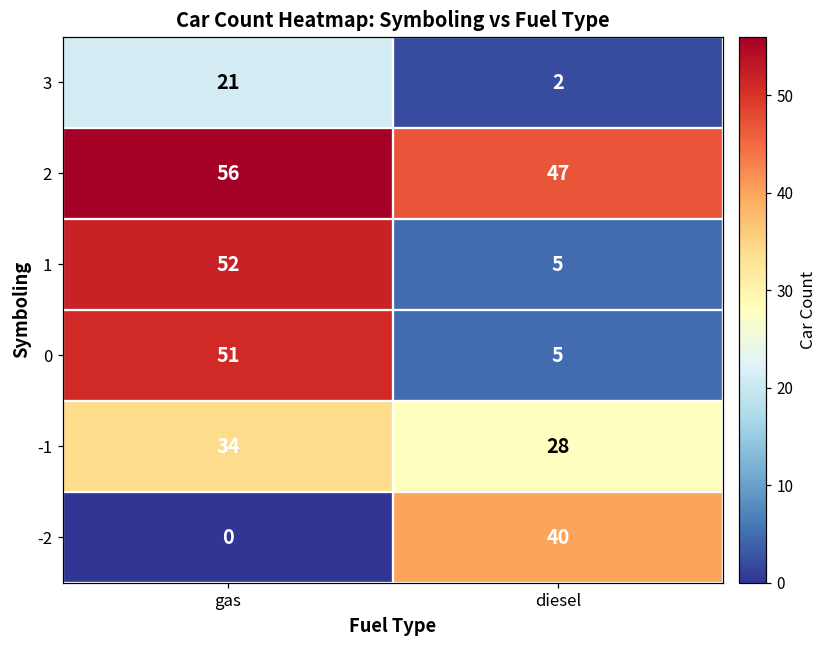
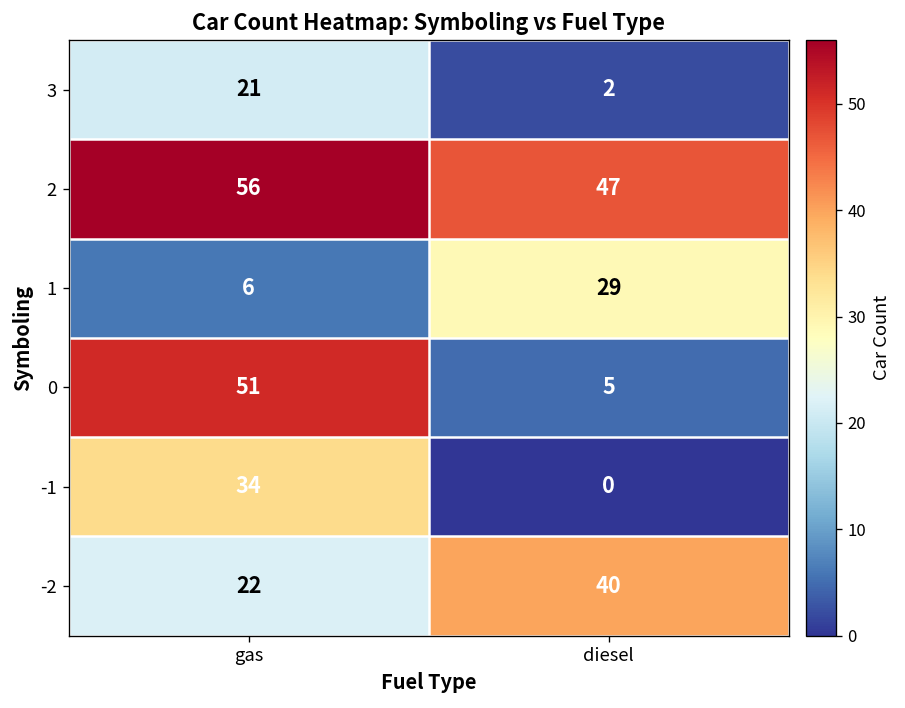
1, gas: 52 -> 6
1, diesel: 5 -> 29
-1, diesel: 28 -> 0
-2, gas: 0 -> 22
